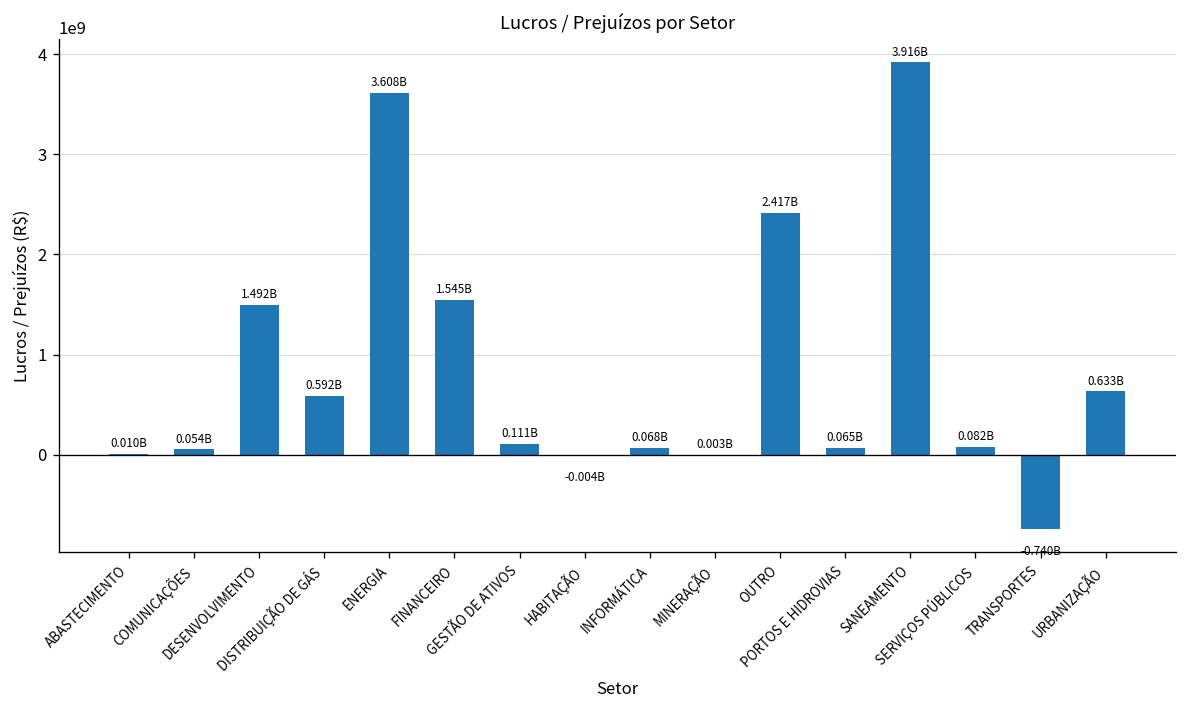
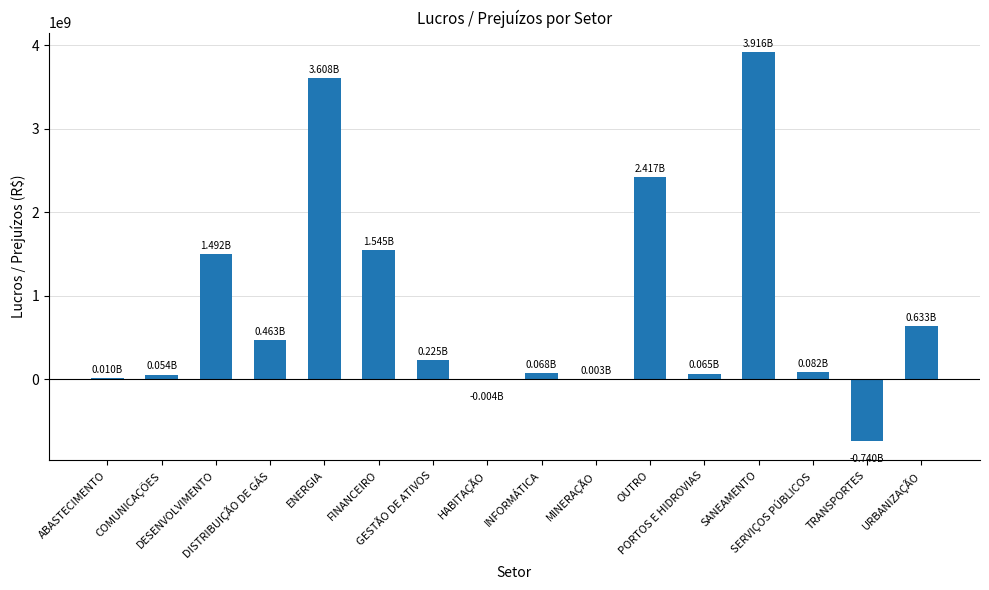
DISTRIBUIÇÃO DE GÁS: 0.592B -> 0.463B
GESTÃO DE ATIVOS: 0.111B -> 0.225B
